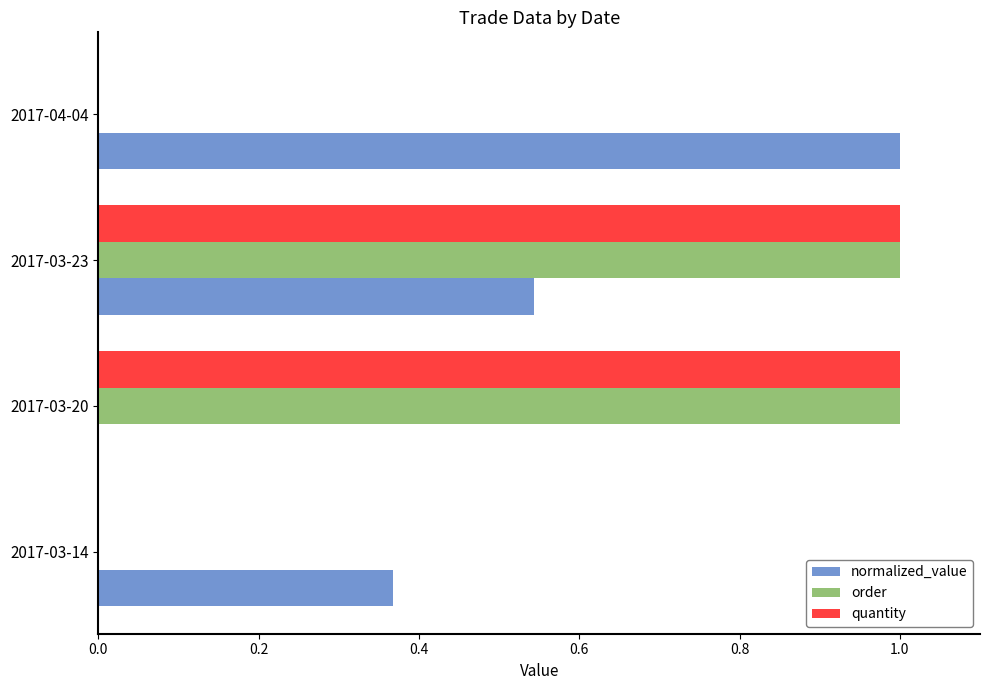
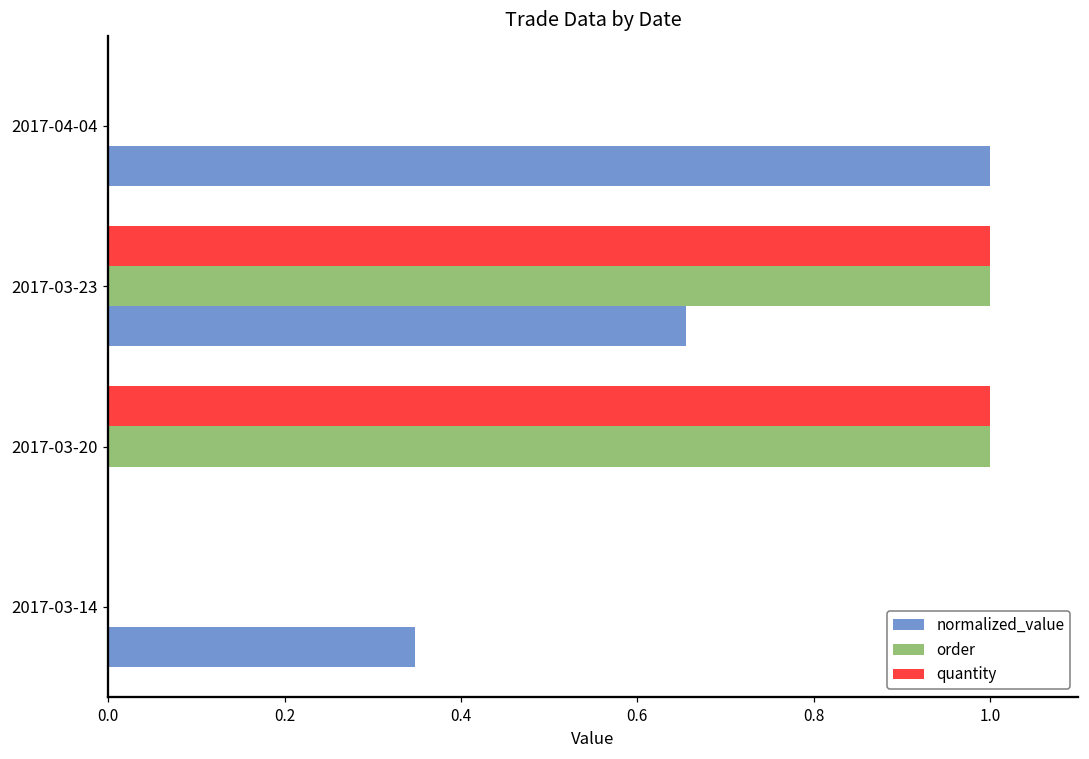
normalized_value, 2017-03-23: 0.54 -> 0.65
normalized_value, 2017-03-14: 0.37 -> 0.35
